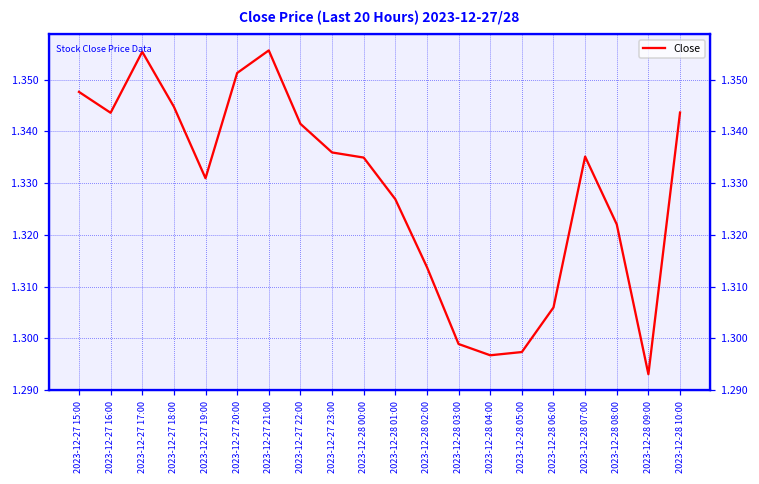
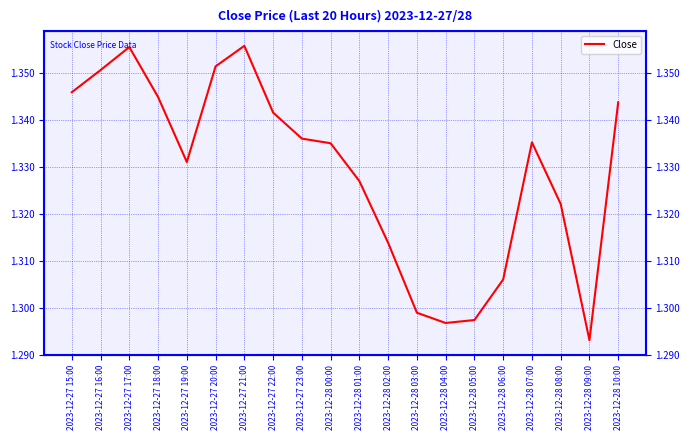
2023-12-27 15:00: 1.348 -> 1.346
2023-12-27 16:00: 1.344 -> 1.351
